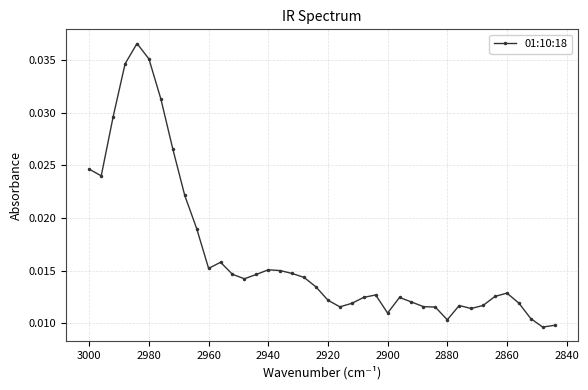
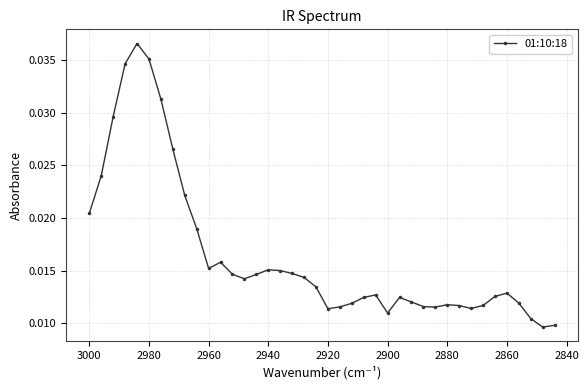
3000: 0.0246 -> 0.0204
2920: 0.0122 -> 0.0114
2880: 0.0103 -> 0.0118
